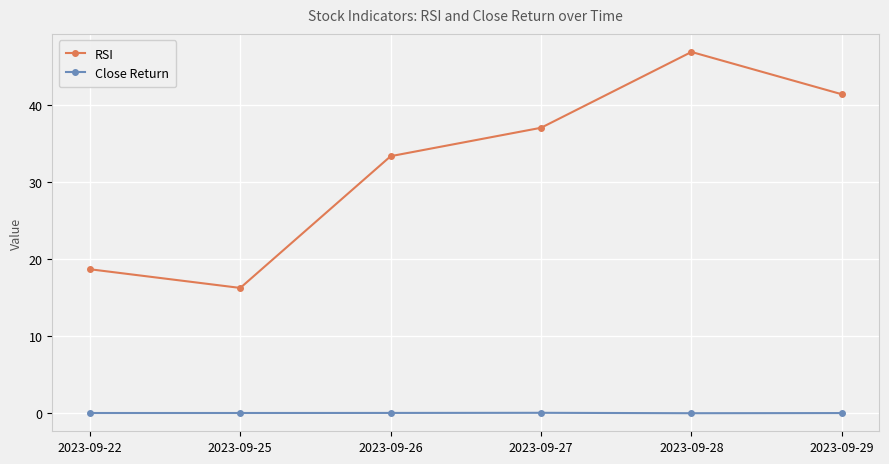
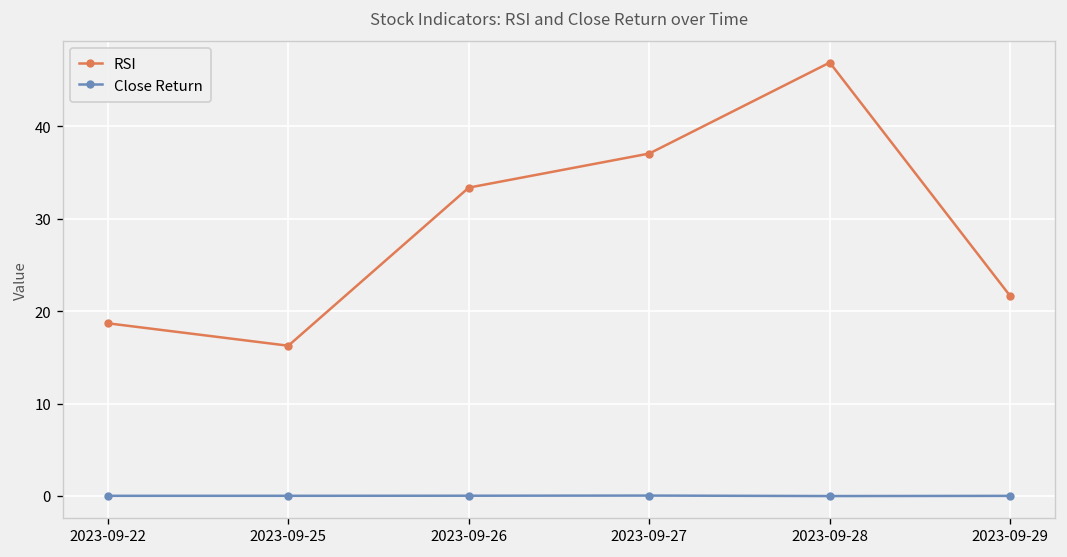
RSI, 2023-09-29: 41 -> 22
